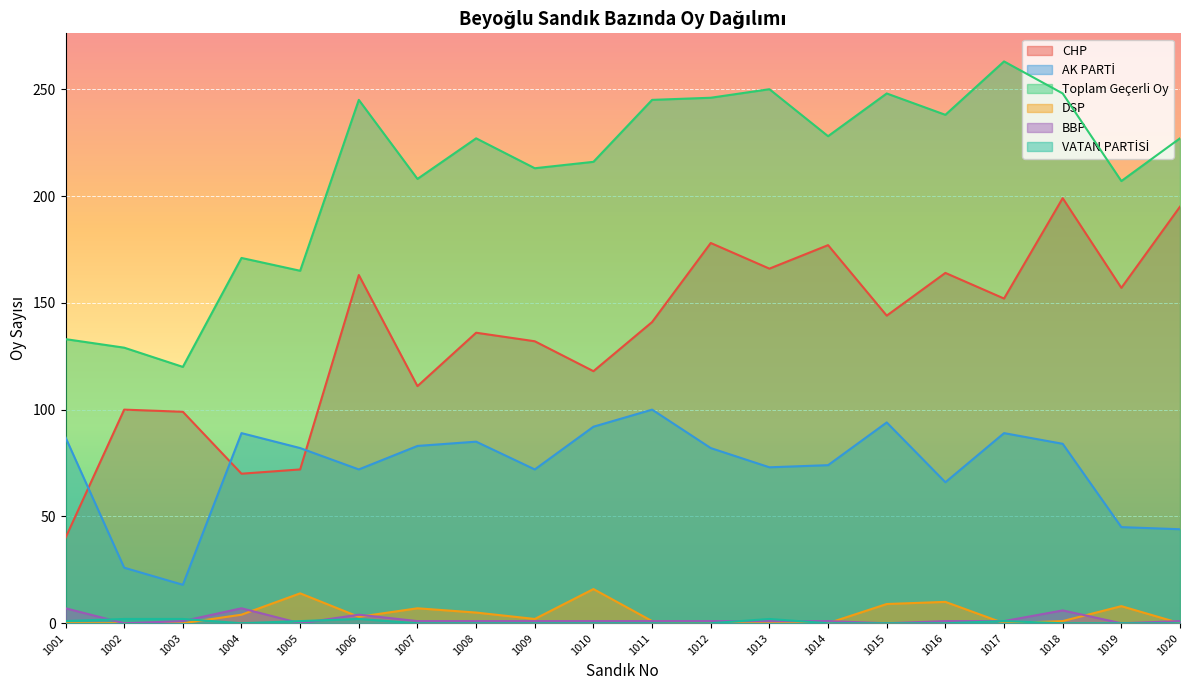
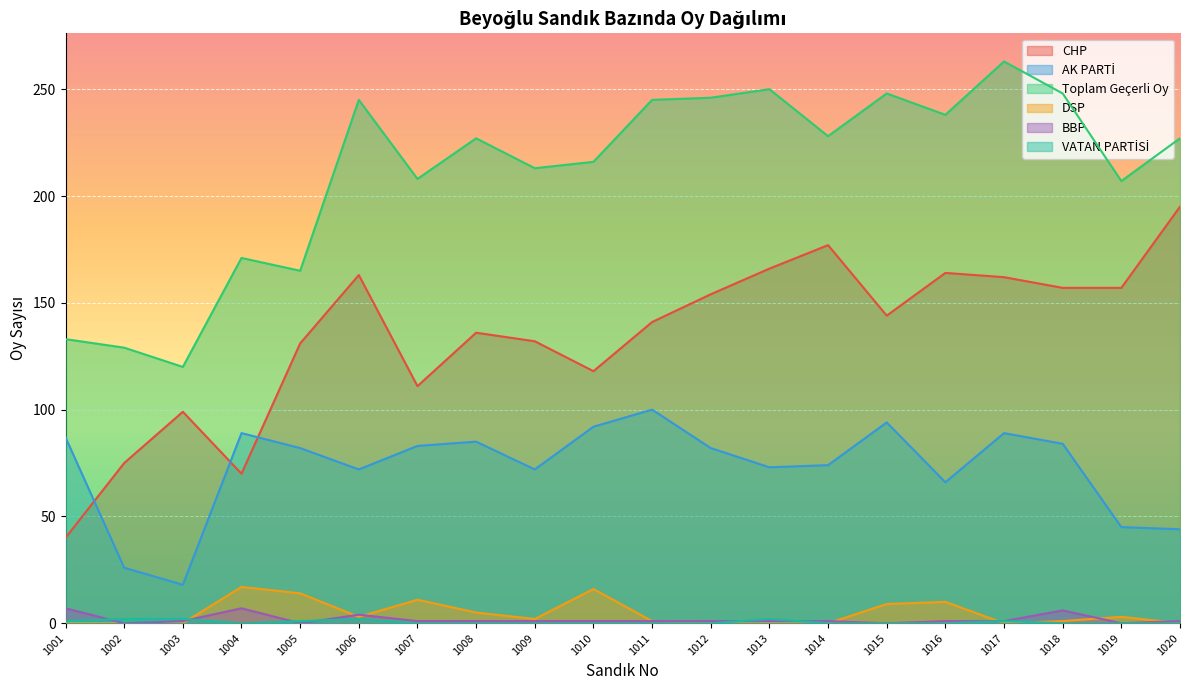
CHP, 1002: 100 -> 75
DSP, 1004: 4 -> 17
CHP, 1005: 72 -> 131
DSP, 1007: 7 -> 11
CHP, 1012: 178 -> 154
CHP, 1017: 152 -> 162
CHP, 1018: 199 -> 157
DSP, 1019: 8 -> 3
